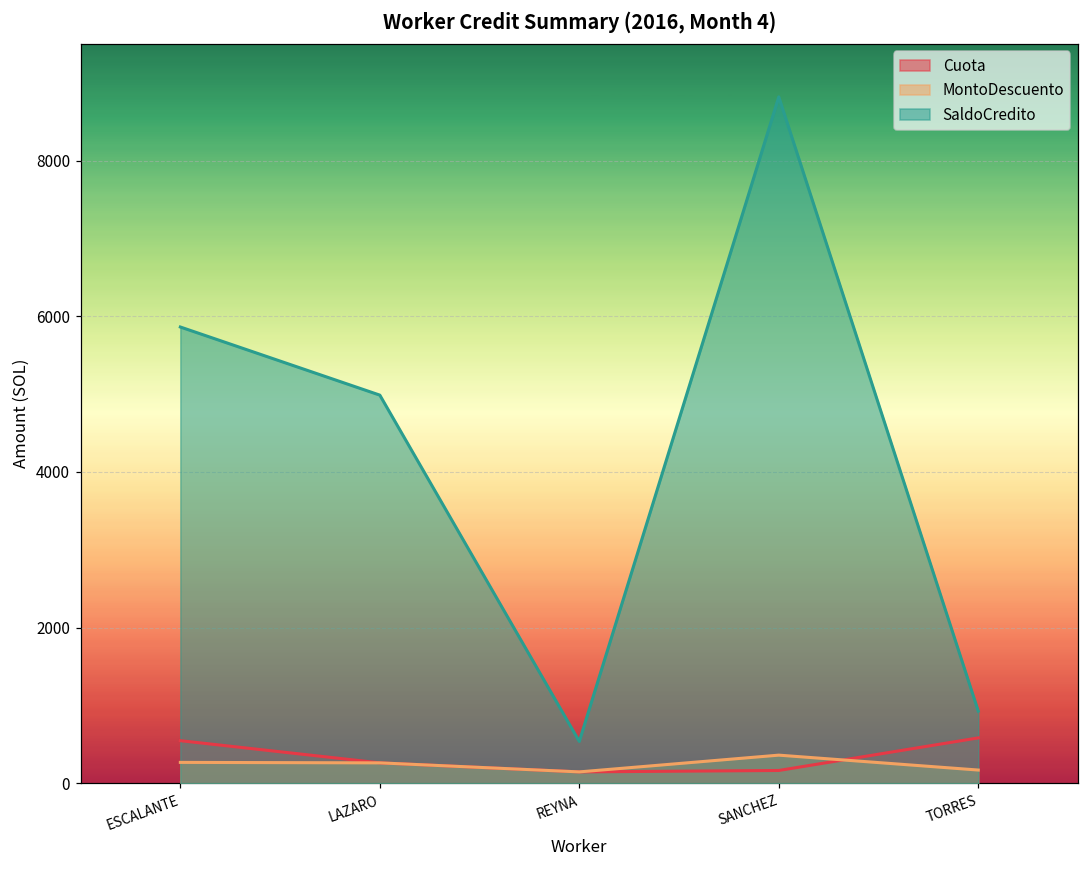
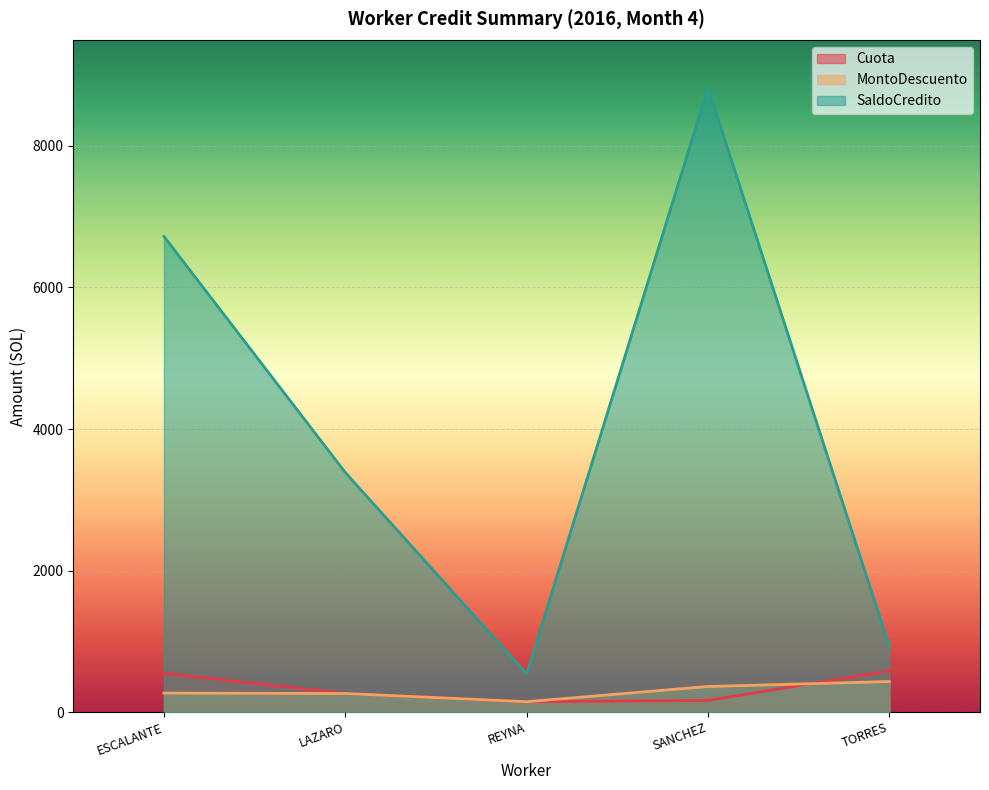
SaldoCredito, ESCALANTE: 5900 -> 6700
SaldoCredito, LAZARO: 5000 -> 3400
MontoDescuento, TORRES: 200 -> 400
